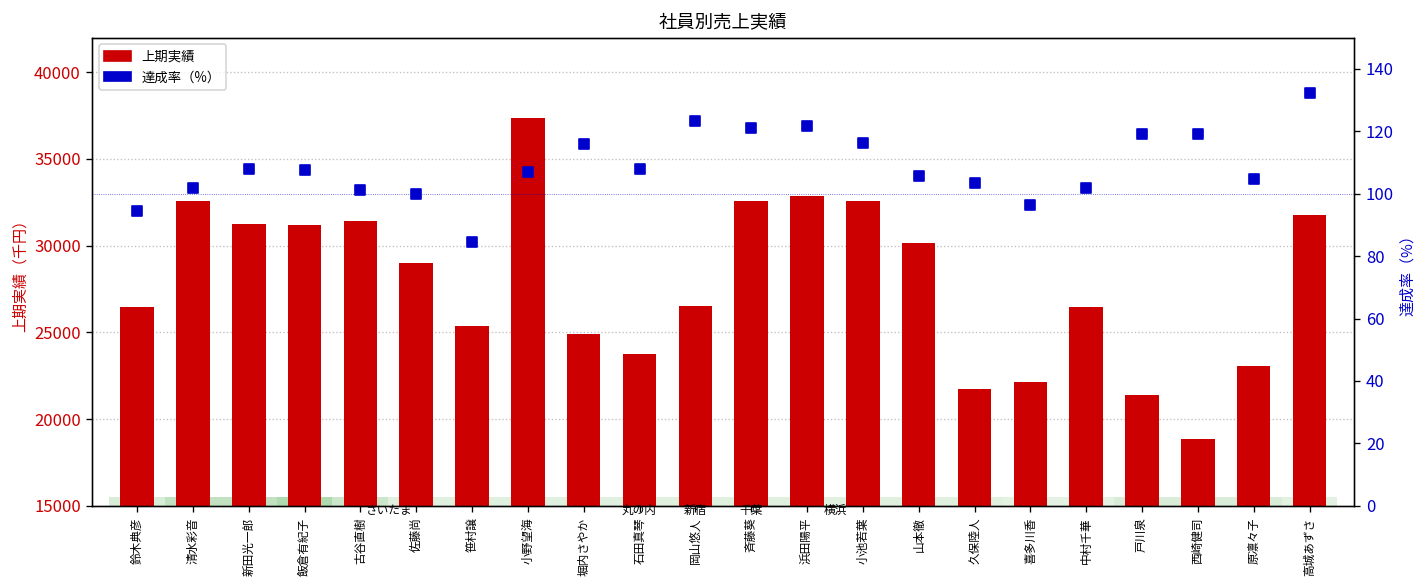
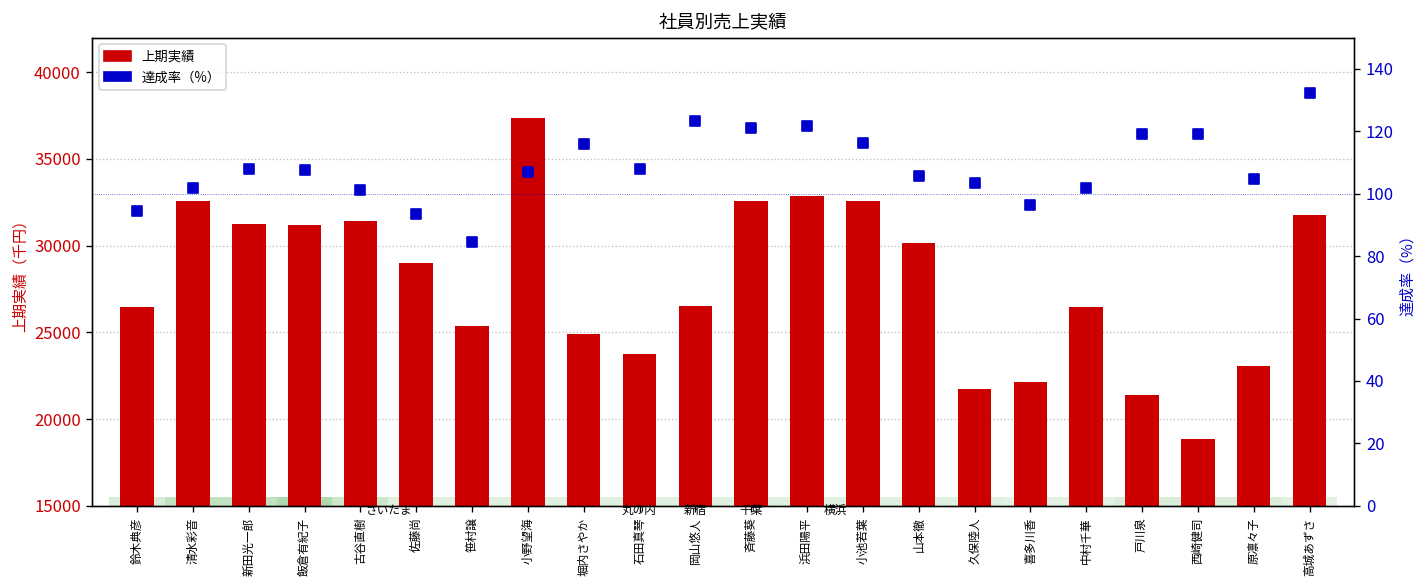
達成率（%）, 佐藤尚: 100 -> 94
